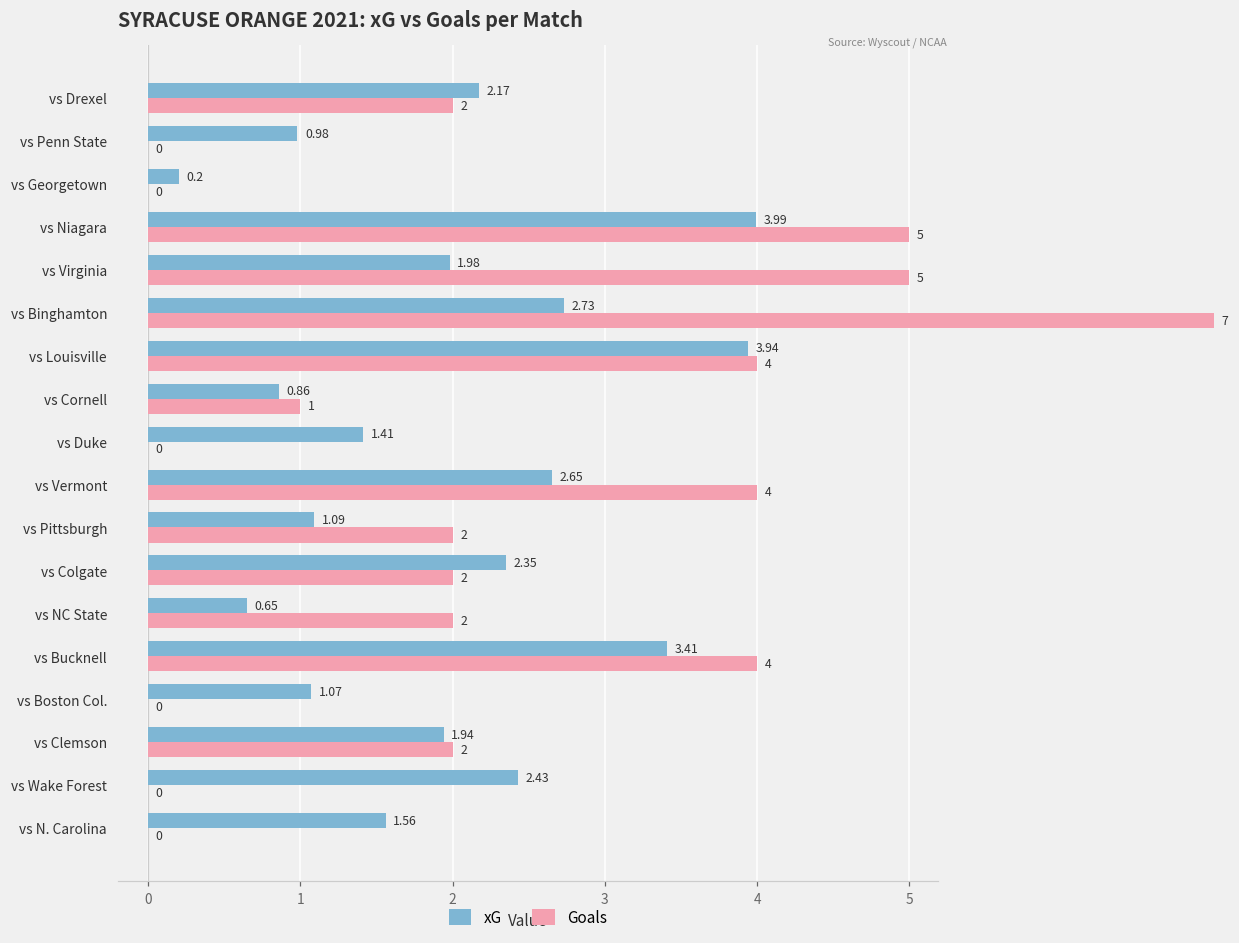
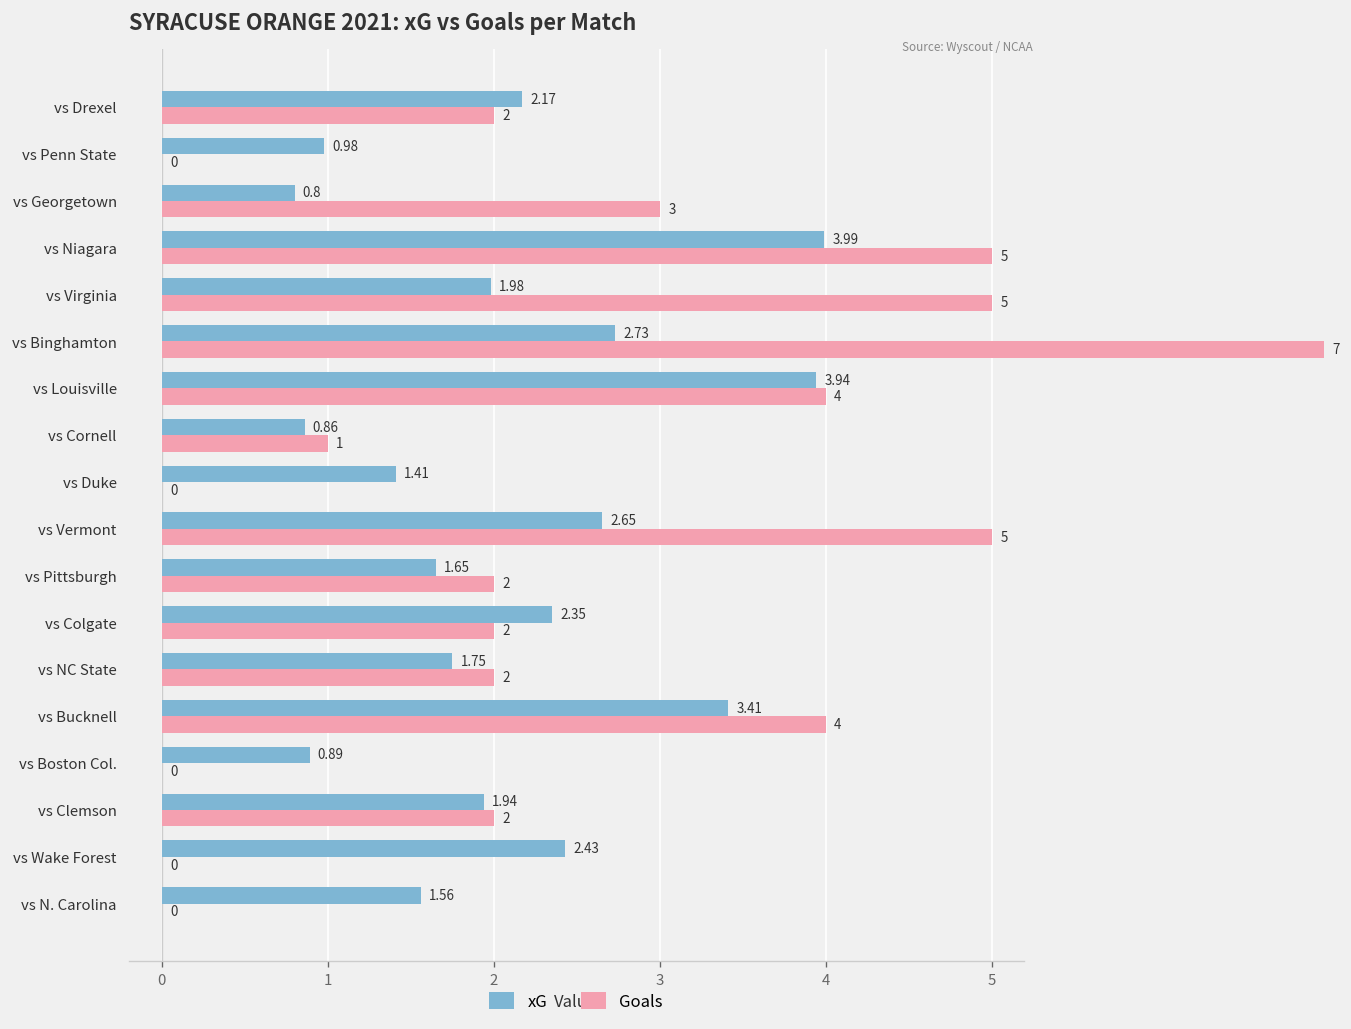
xG, vs Georgetown: 0.2 -> 0.8
Goals, vs Georgetown: 0 -> 3
Goals, vs Vermont: 4 -> 5
xG, vs Pittsburgh: 1.09 -> 1.65
xG, vs NC State: 0.65 -> 1.75
xG, vs Boston Col.: 1.07 -> 0.89
